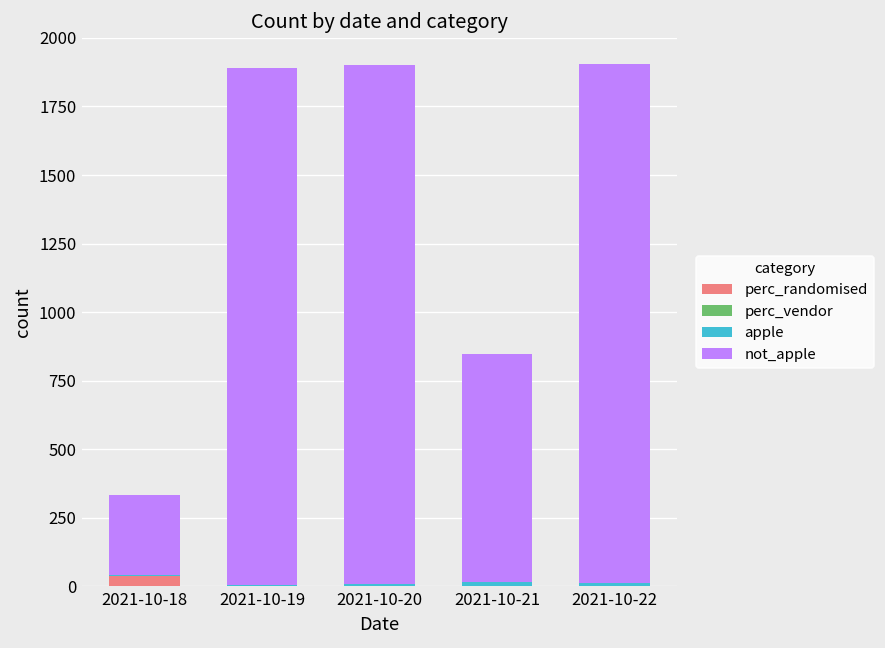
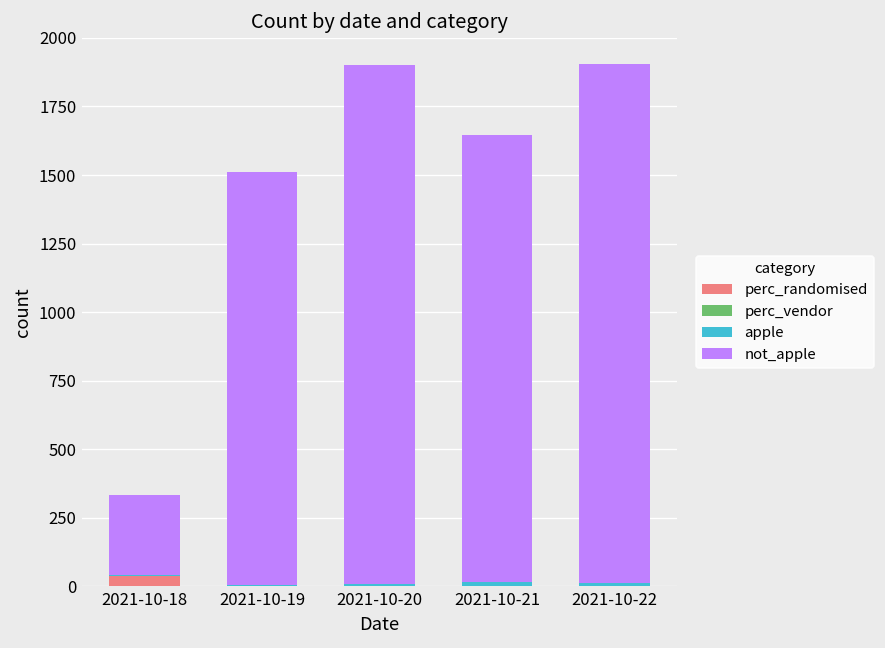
not_apple, 2021-10-19: 1890 -> 1510
not_apple, 2021-10-21: 830 -> 1630
